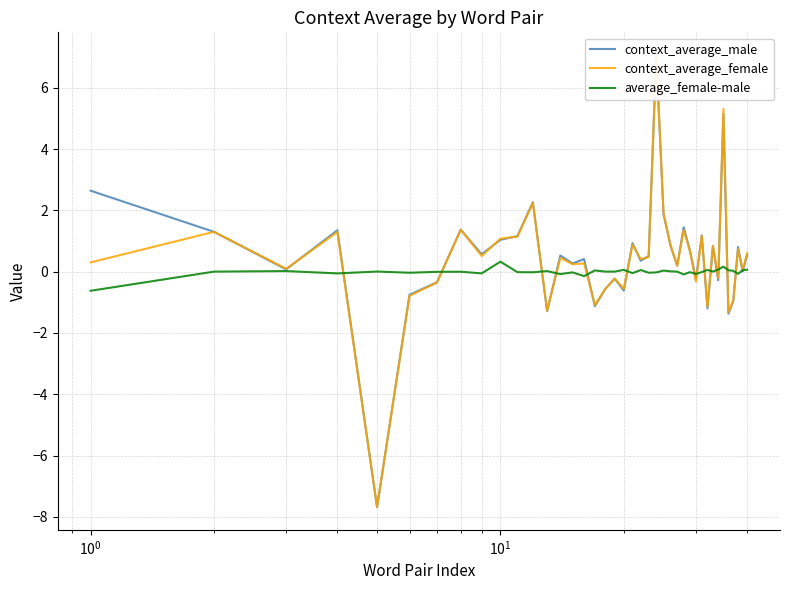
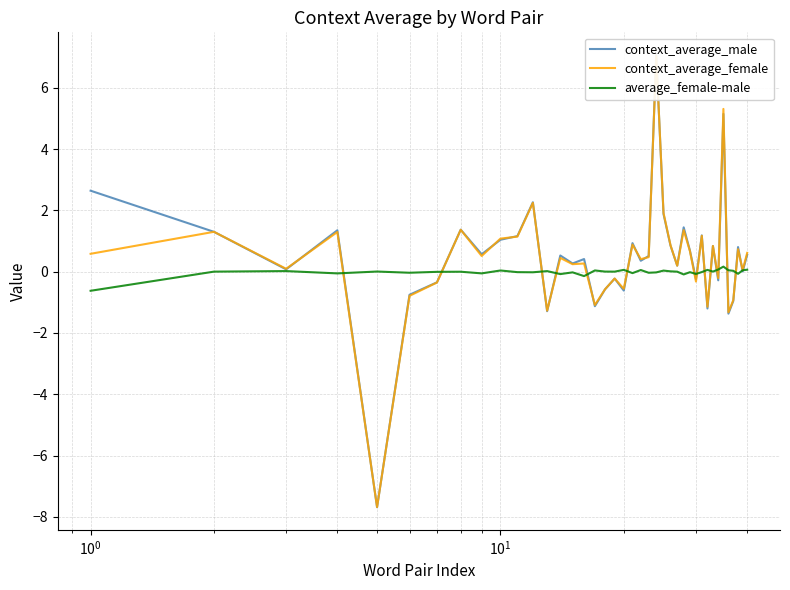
context_average_female, 10^0: 0.3 -> 0.6
average_female-male, 10^1: 0.3 -> 0.0
